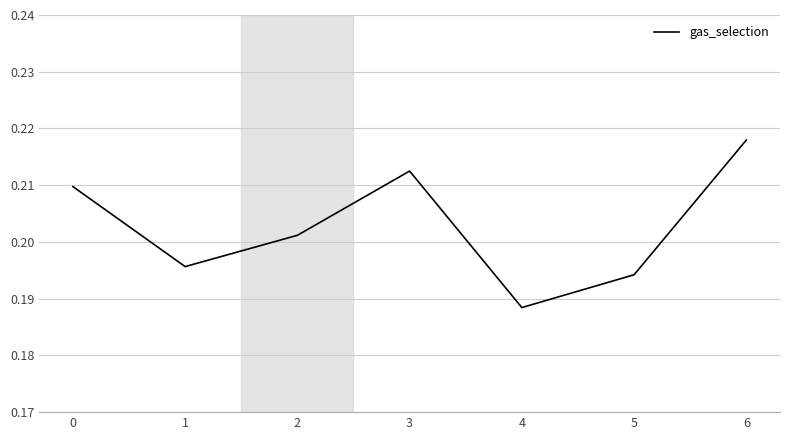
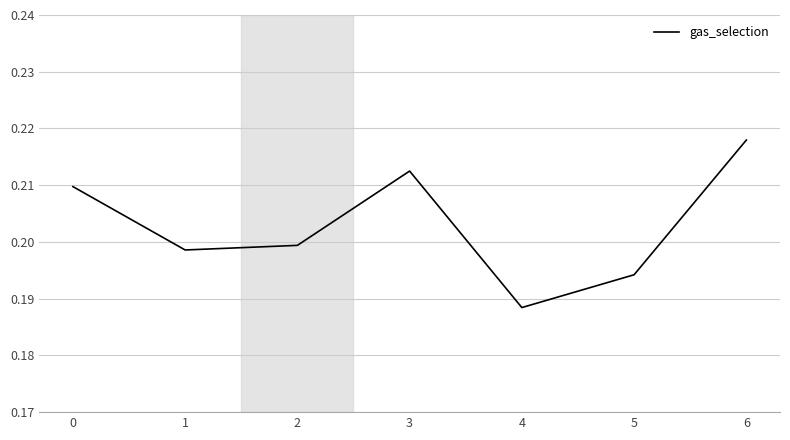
1: 0.196 -> 0.199
2: 0.201 -> 0.199
